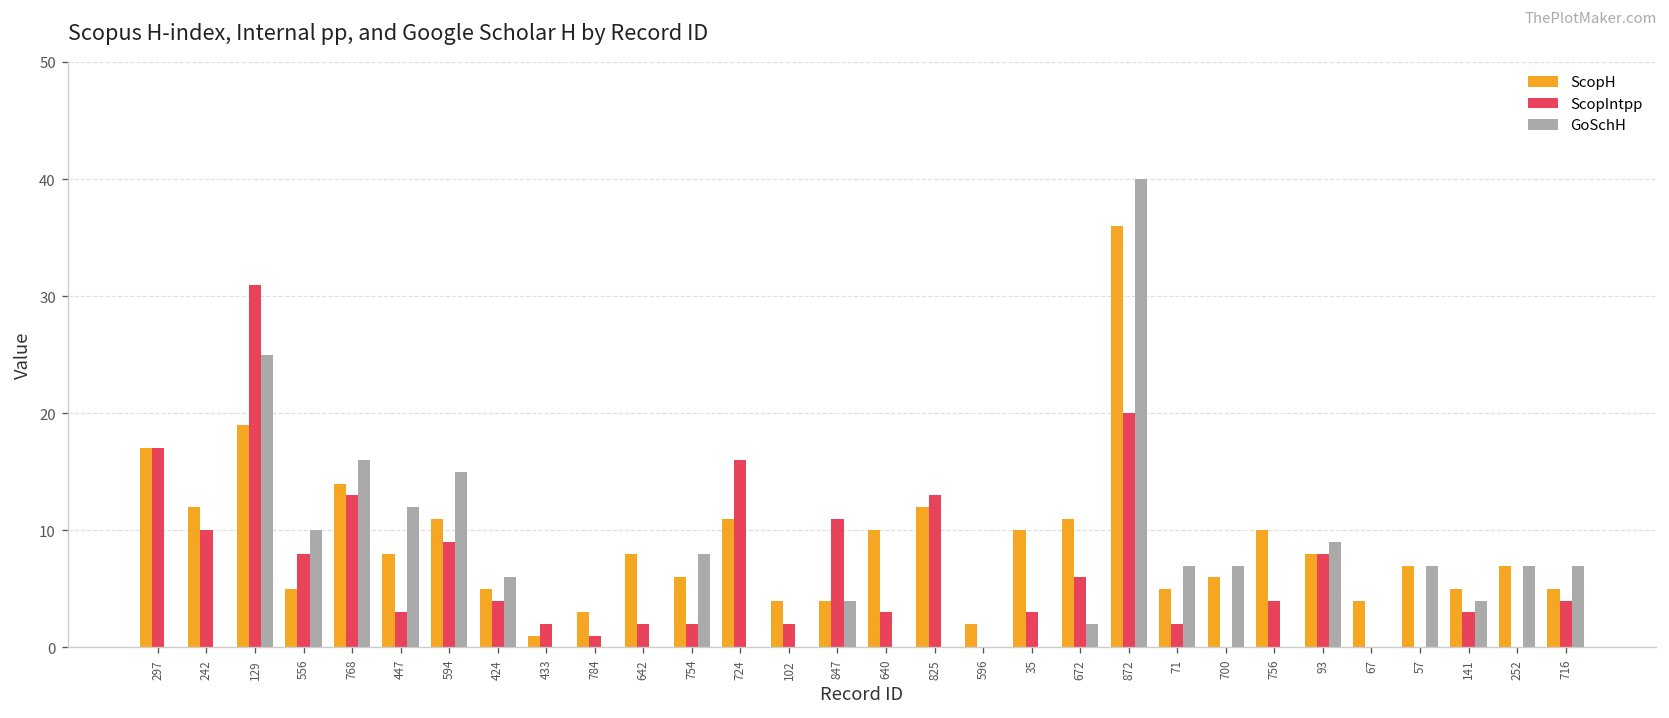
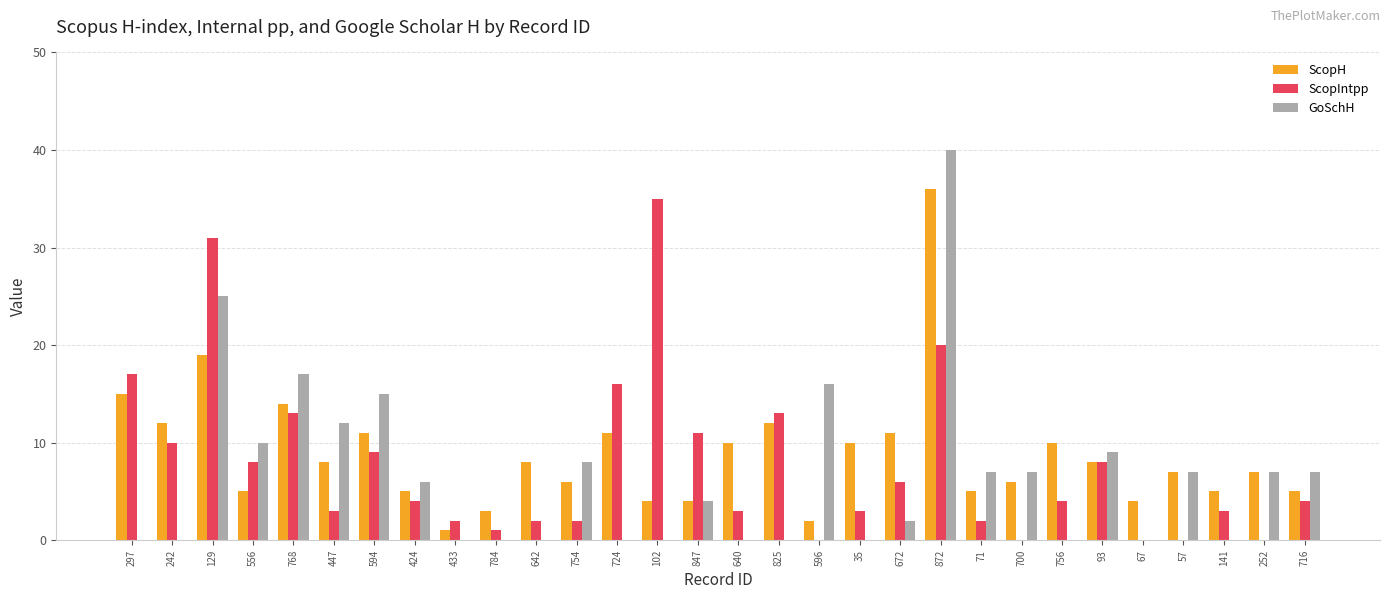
ScopH, 297: 17 -> 15
GoSchH, 768: 16 -> 17
ScopIntpp, 102: 2 -> 35
GoSchH, 596: 0 -> 16
GoSchH, 141: 4 -> 0
